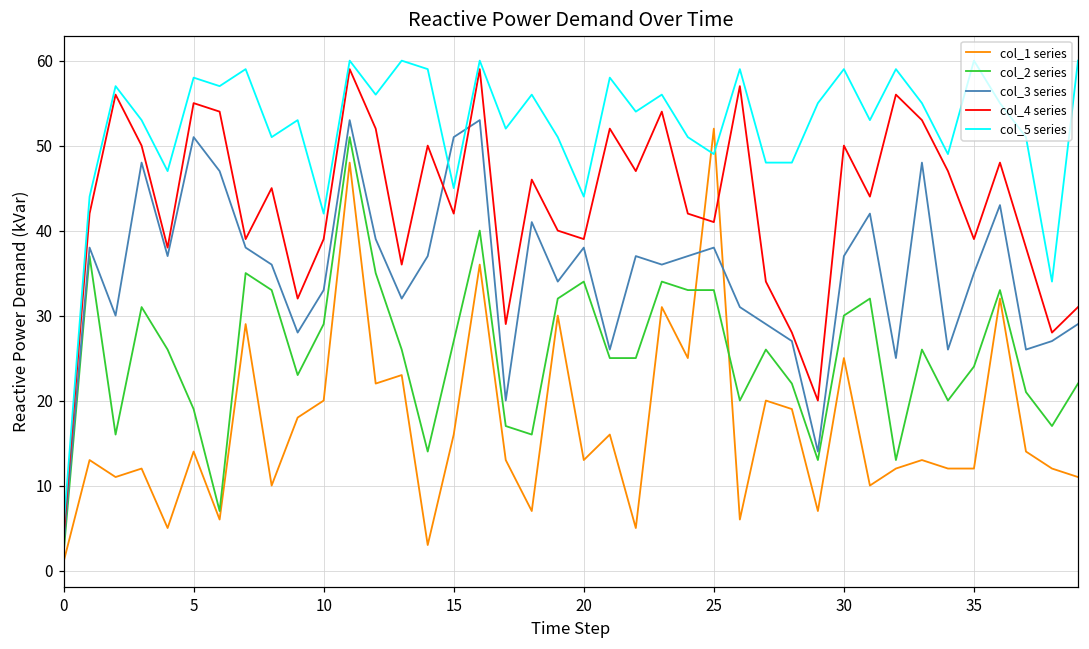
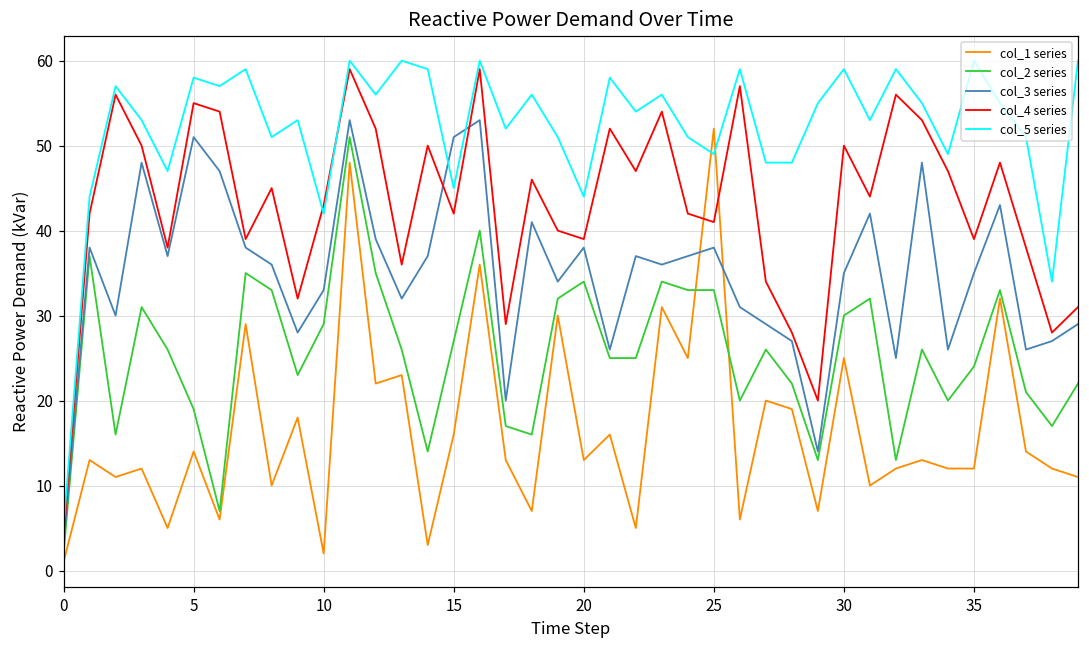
col_1 series, 10: 20 -> 2
col_4 series, 10: 39 -> 43
col_3 series, 30: 37 -> 35
